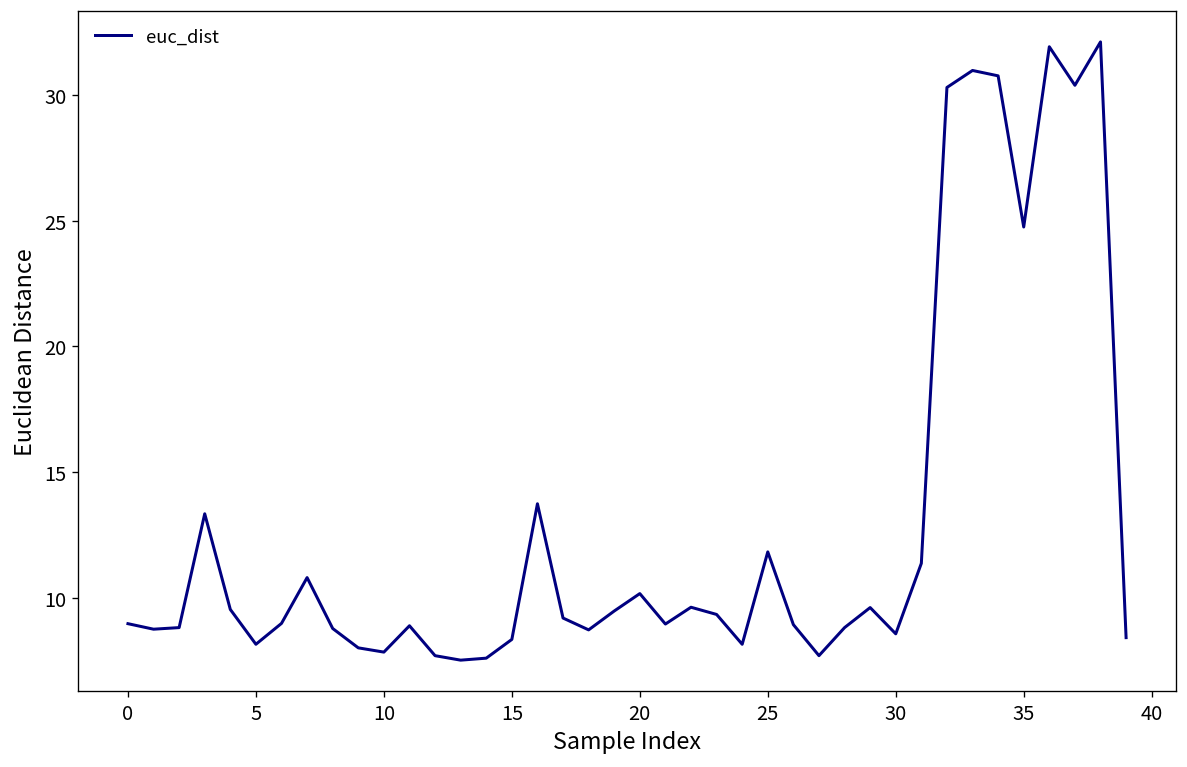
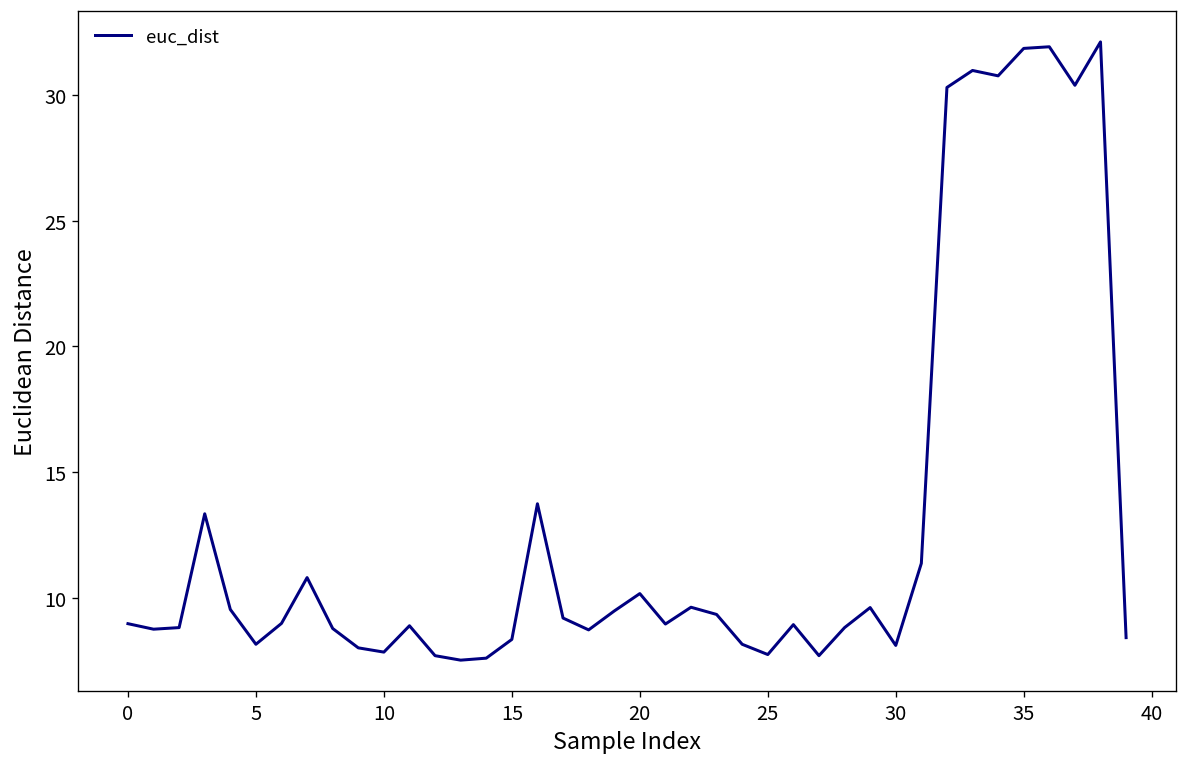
25: 11.8 -> 7.8
30: 8.6 -> 8.1
35: 24.7 -> 31.8
